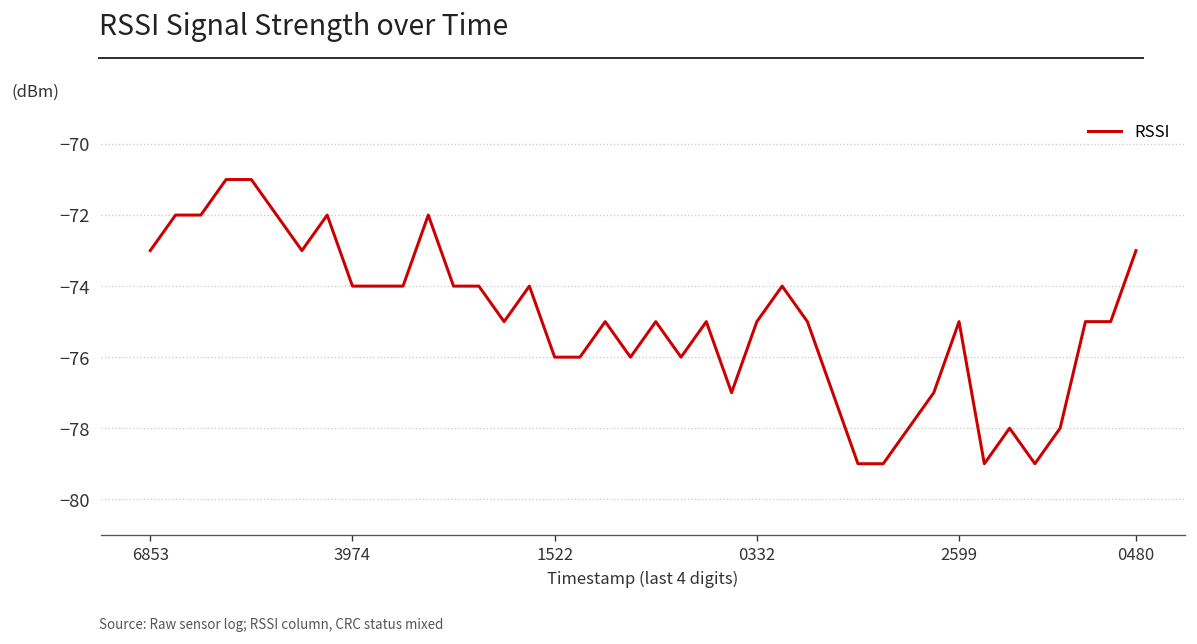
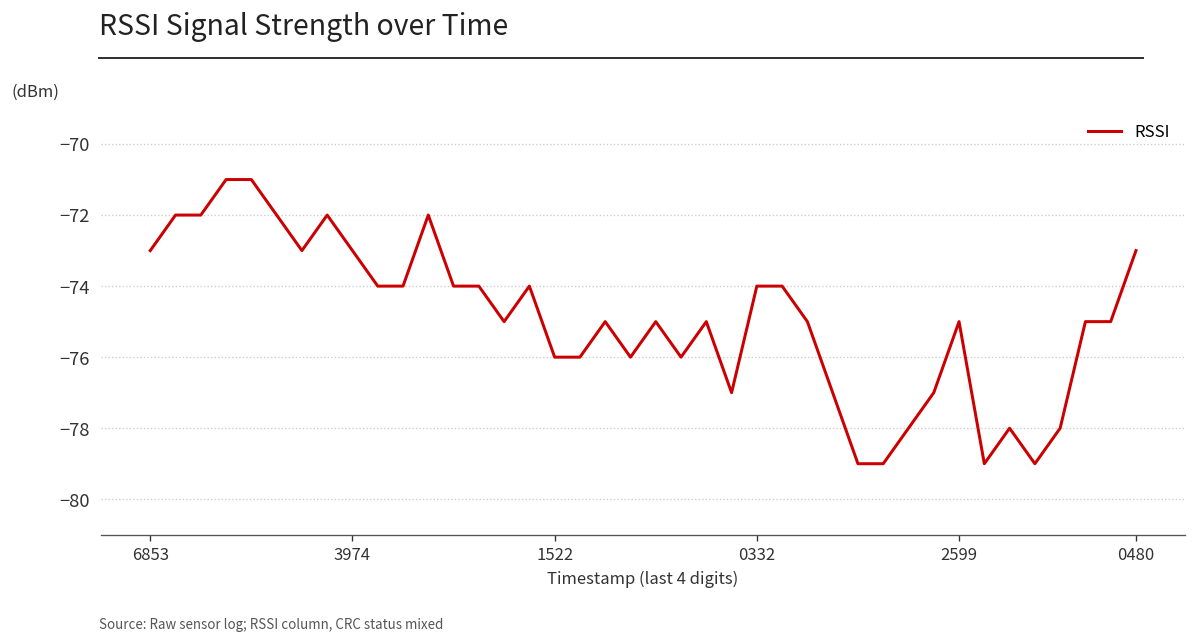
3974: -74 -> -73
0332: -75 -> -74
